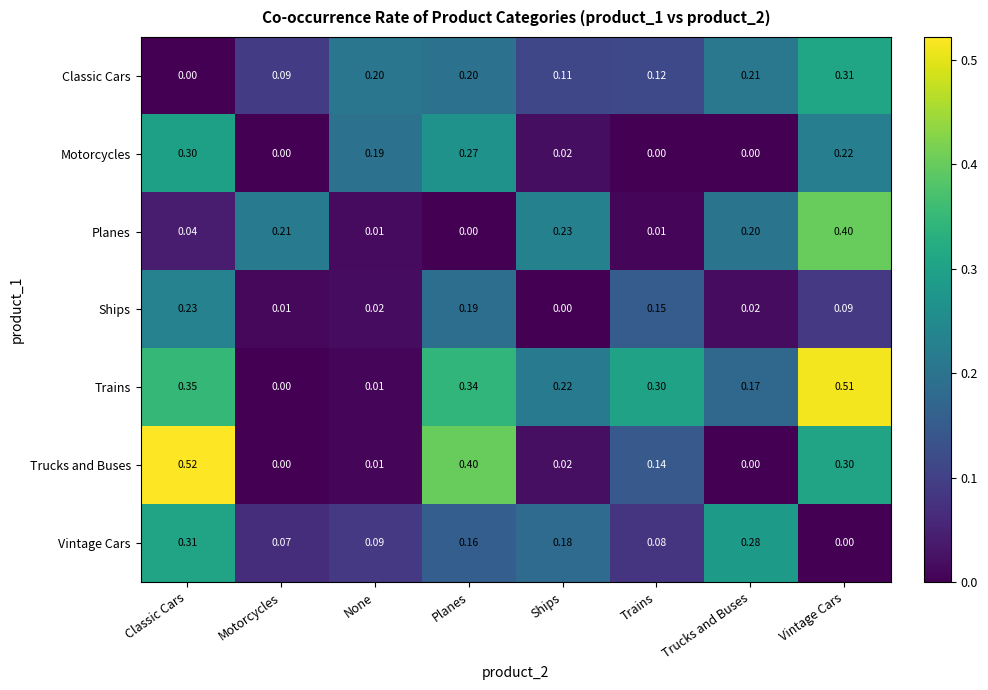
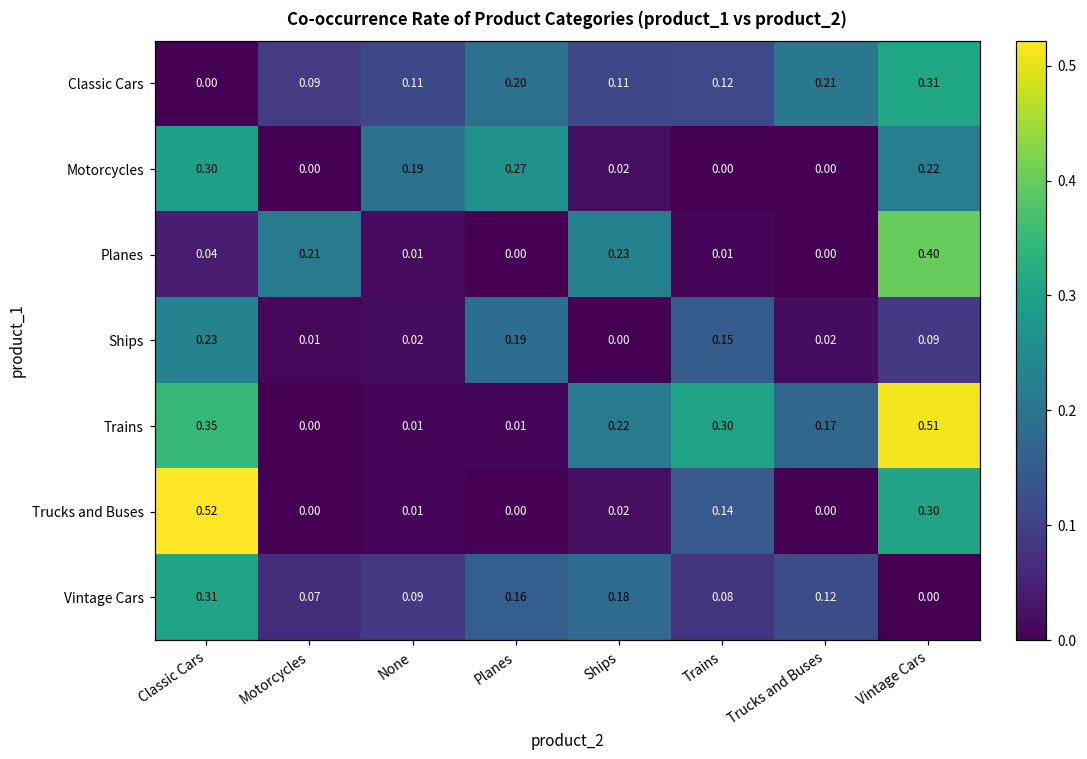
Classic Cars, None: 0.20 -> 0.11
Planes, Trucks and Buses: 0.20 -> 0.00
Trains, Planes: 0.34 -> 0.01
Trucks and Buses, Planes: 0.40 -> 0.00
Vintage Cars, Trucks and Buses: 0.28 -> 0.12
